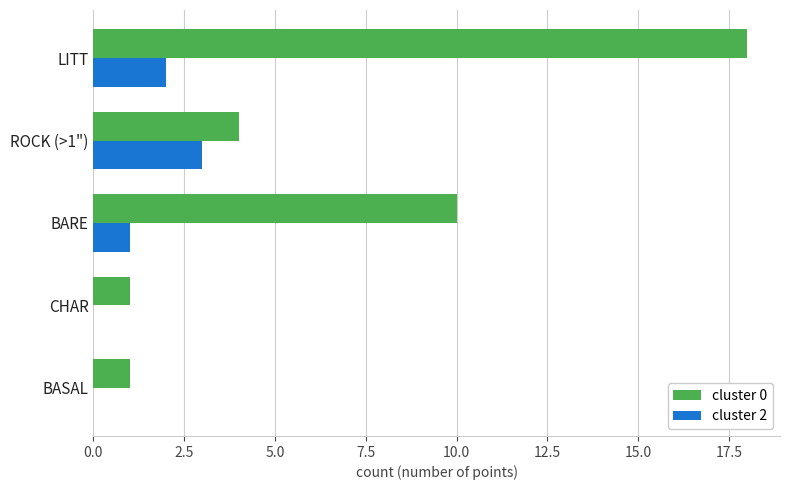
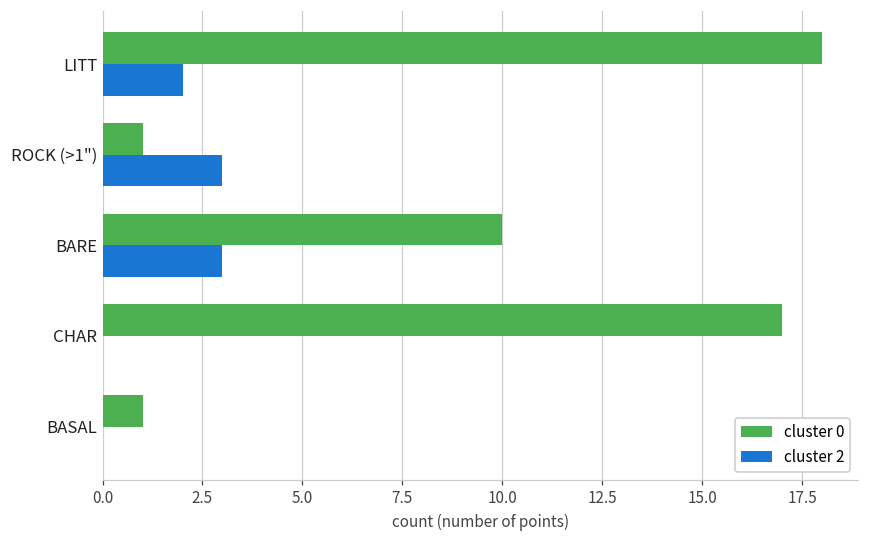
cluster 0, ROCK (>1"): 4 -> 1
cluster 2, BARE: 1 -> 3
cluster 0, CHAR: 1 -> 17
